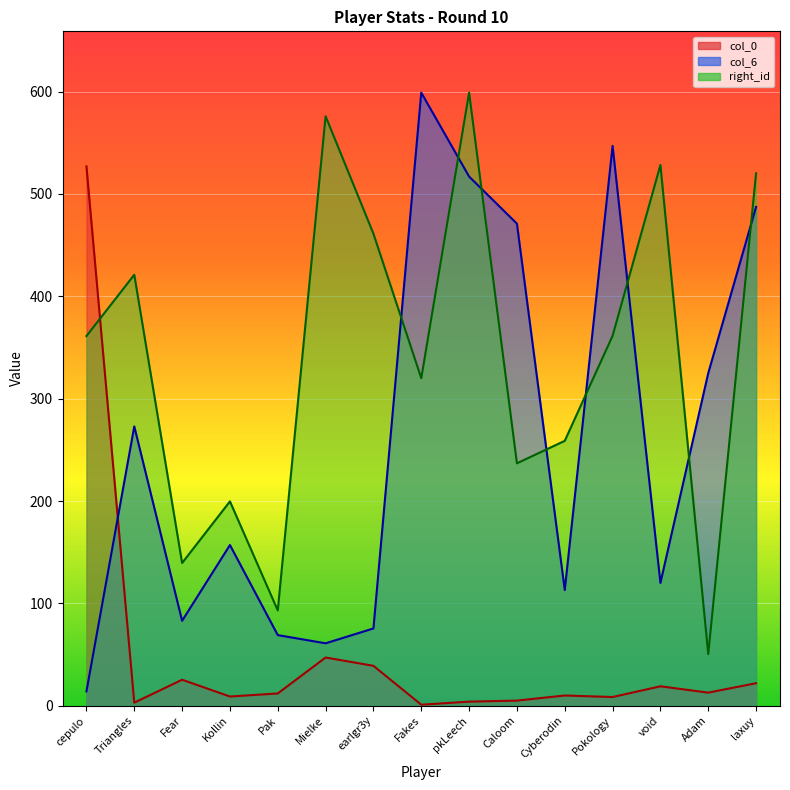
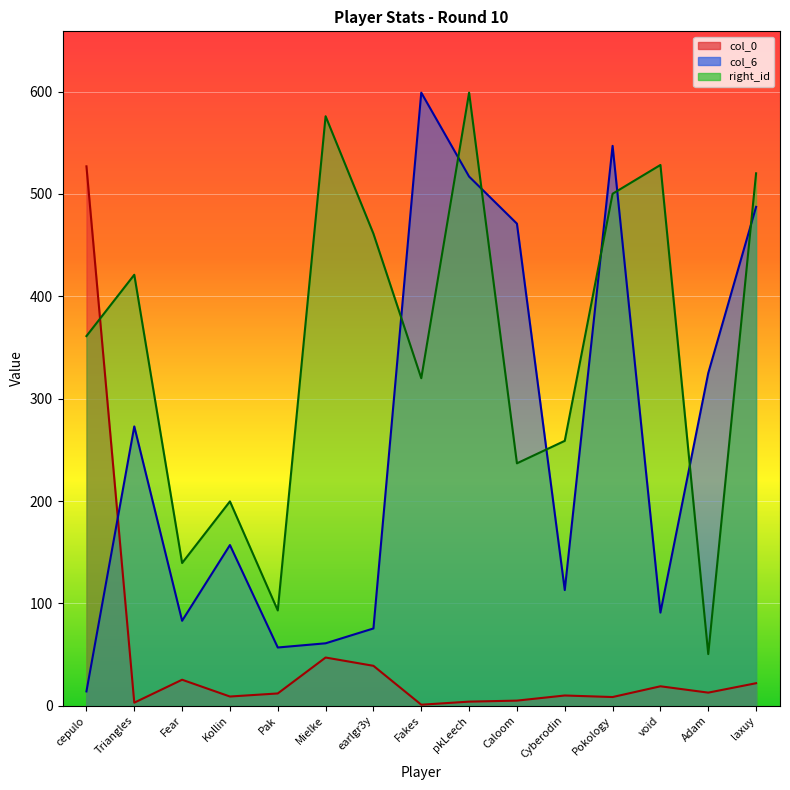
col_6, Pak: 69 -> 57
right_id, Pokology: 361 -> 500
col_6, void: 120 -> 91
